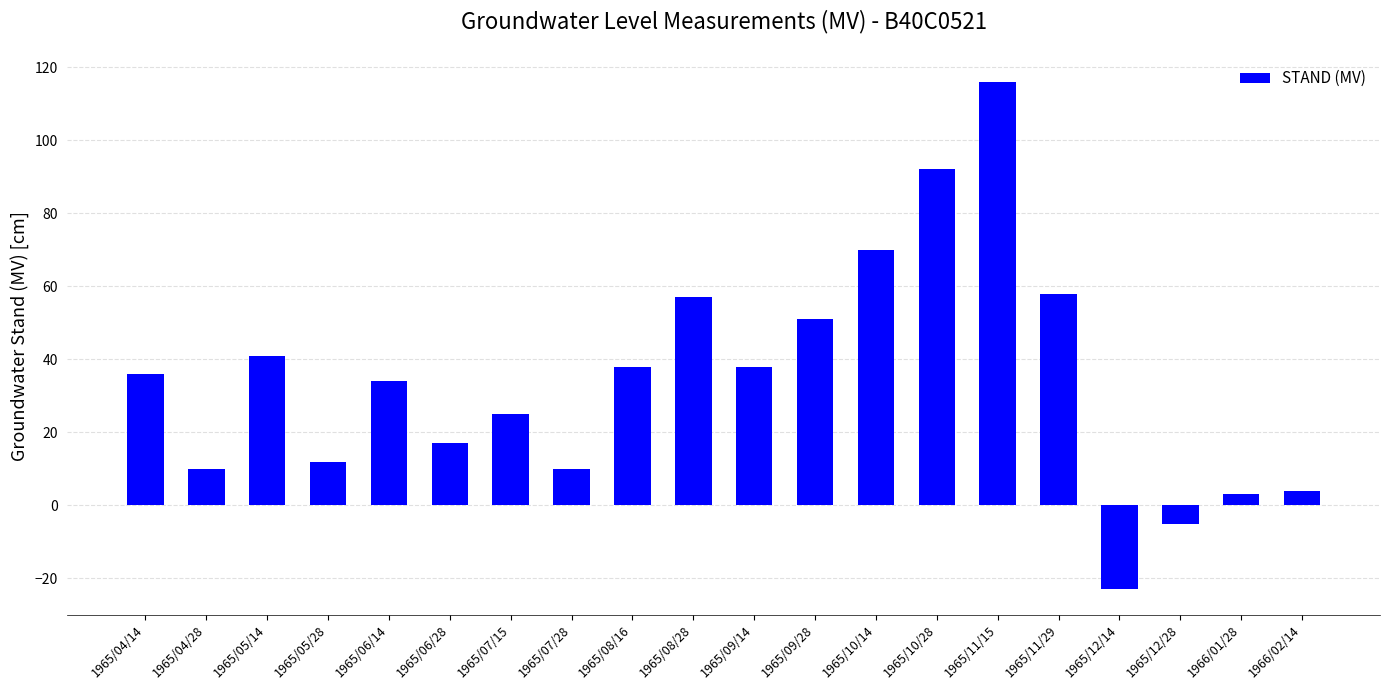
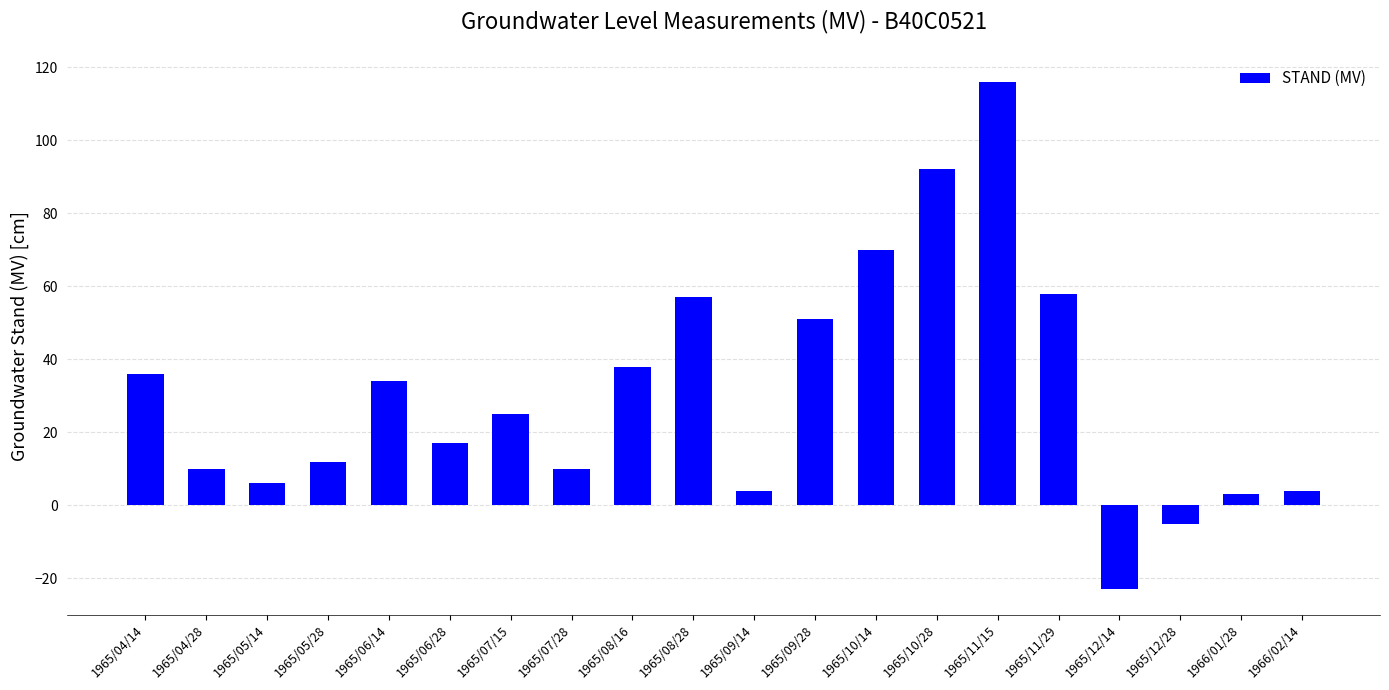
1965/05/14: 41 -> 6
1965/09/14: 38 -> 4
